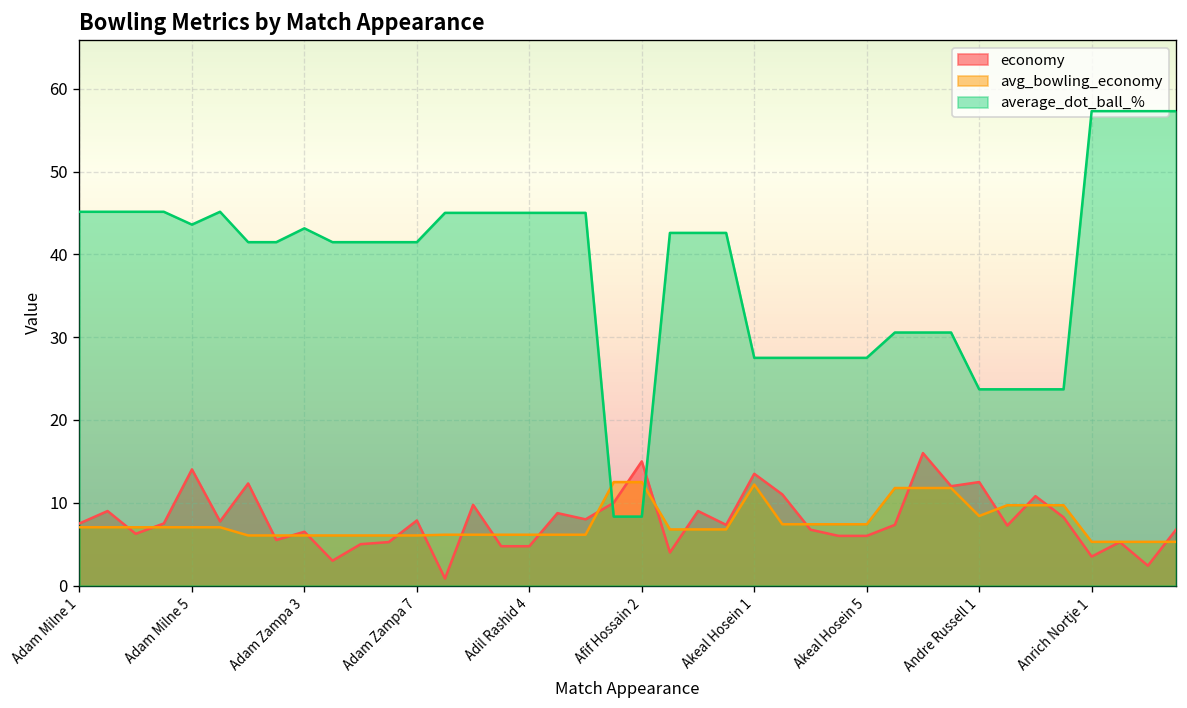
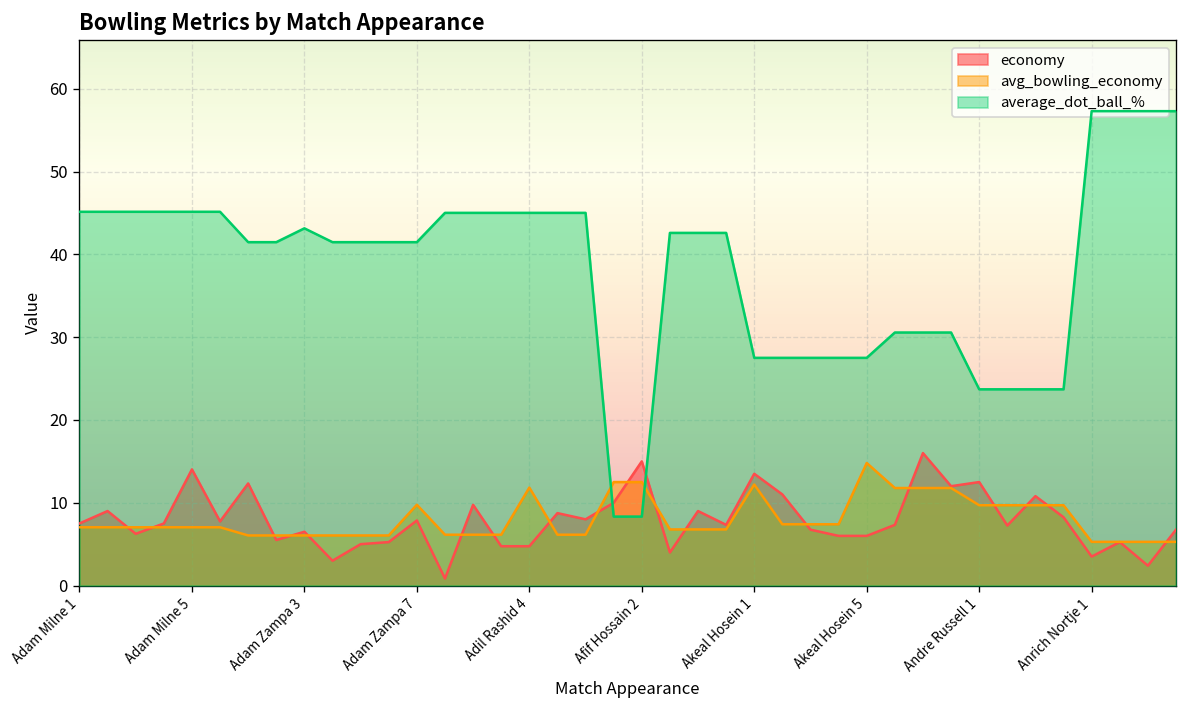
average_dot_ball_%, Adam Milne 5: 44 -> 45
avg_bowling_economy, Adam Zampa 7: 6 -> 10
avg_bowling_economy, Adil Rashid 4: 6 -> 12
avg_bowling_economy, Akeal Hosein 5: 7 -> 15
avg_bowling_economy, Andre Russell 1: 8 -> 10
